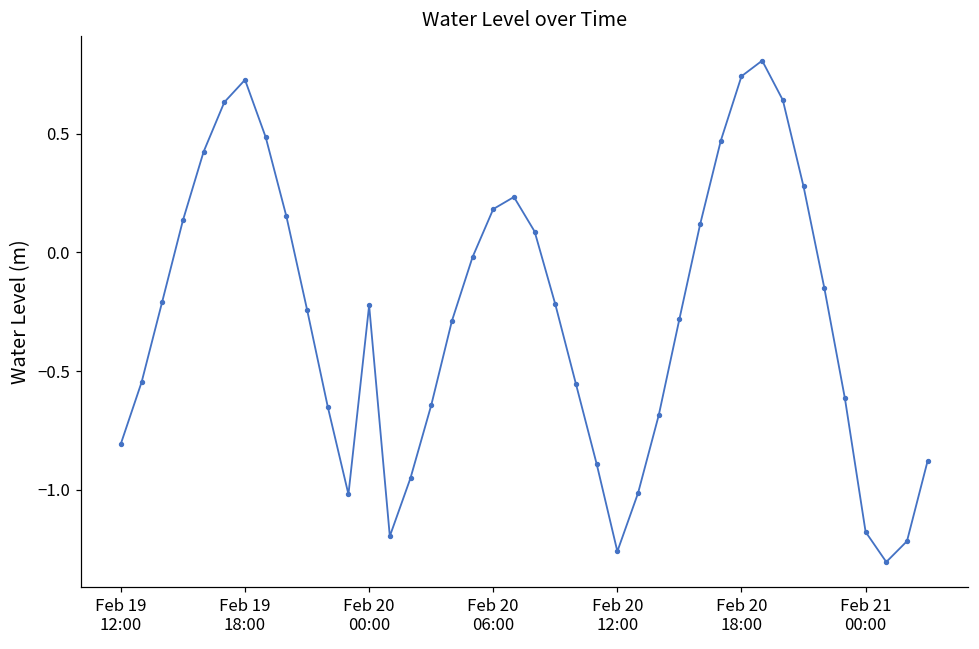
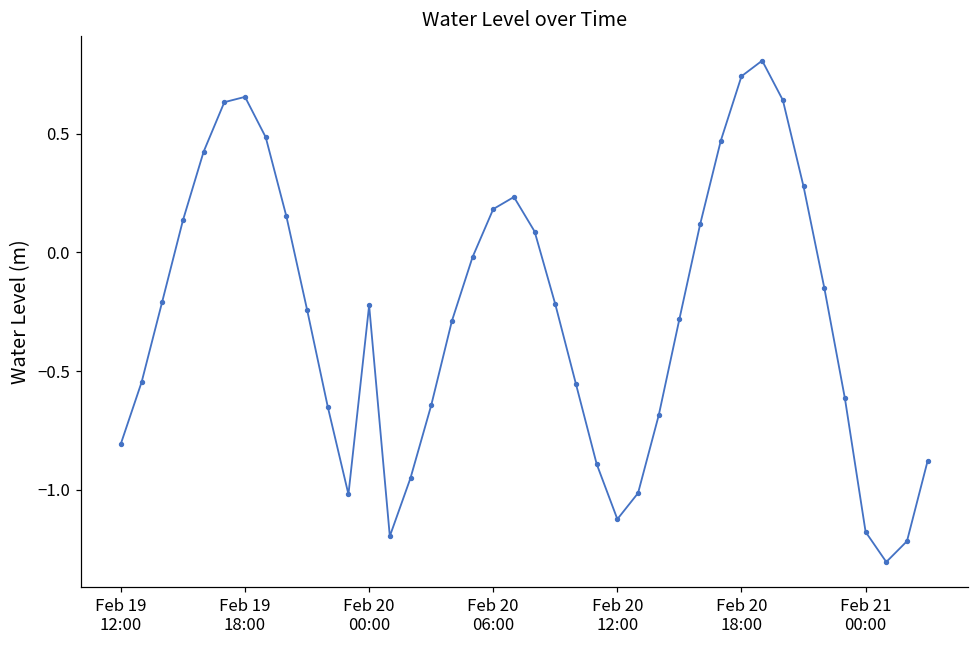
Feb 19 18:00: 0.73 -> 0.66
Feb 20 12:00: -1.26 -> -1.12
